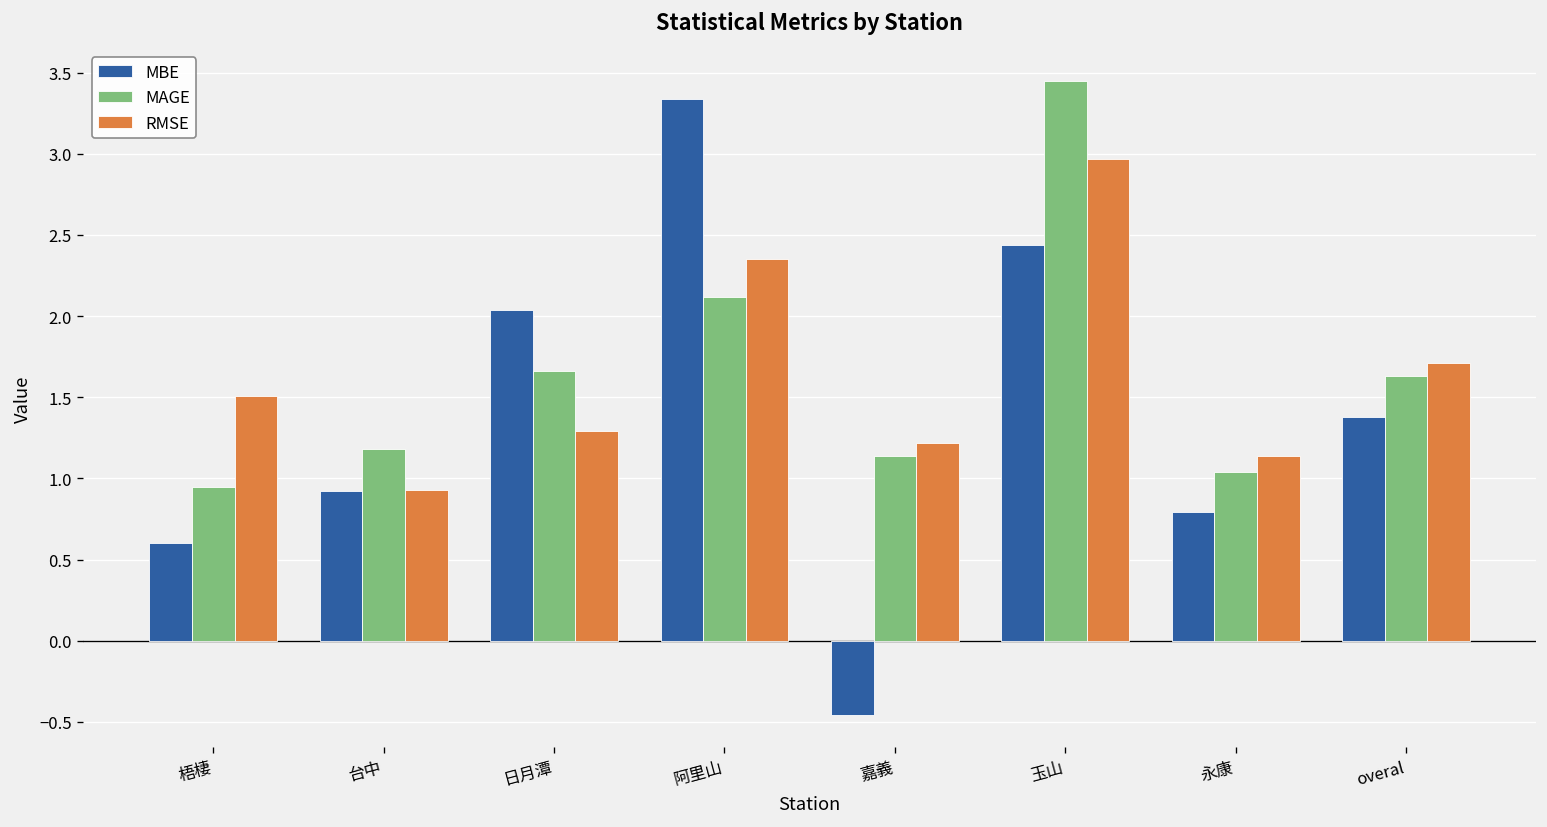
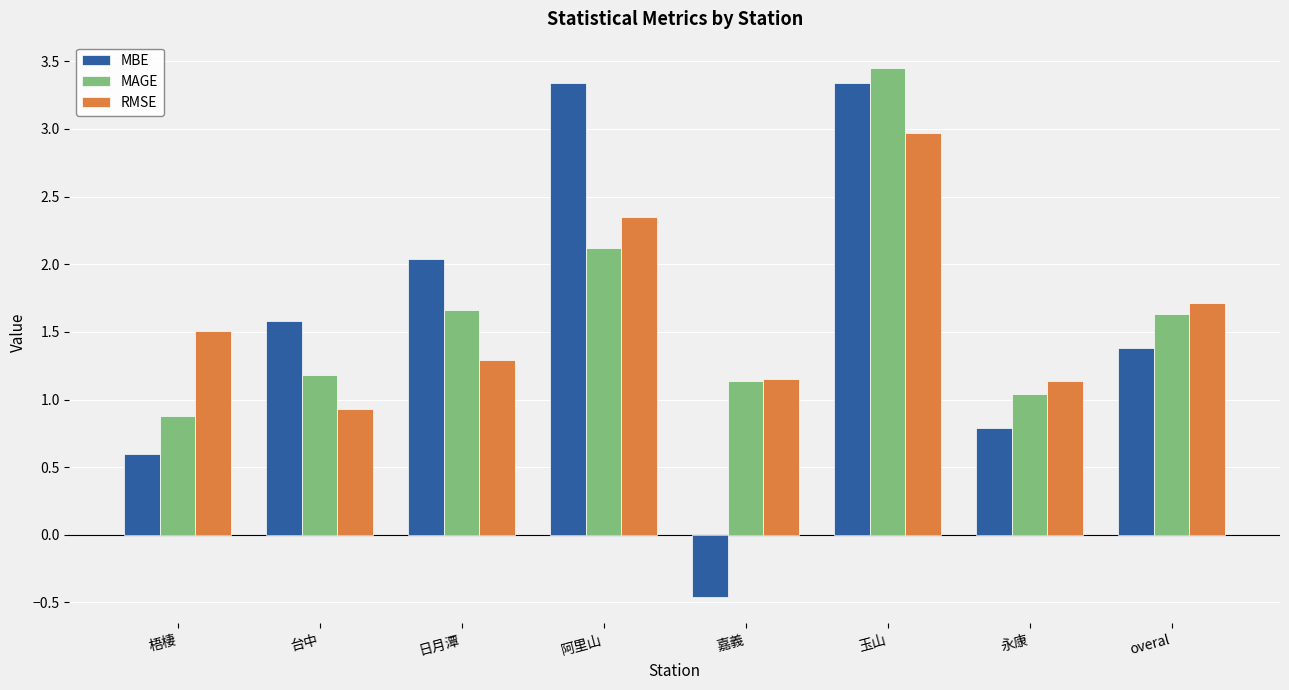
MAGE, 梧棲: 0.95 -> 0.88
MBE, 台中: 0.92 -> 1.58
RMSE, 嘉義: 1.22 -> 1.15
MBE, 玉山: 2.44 -> 3.34
